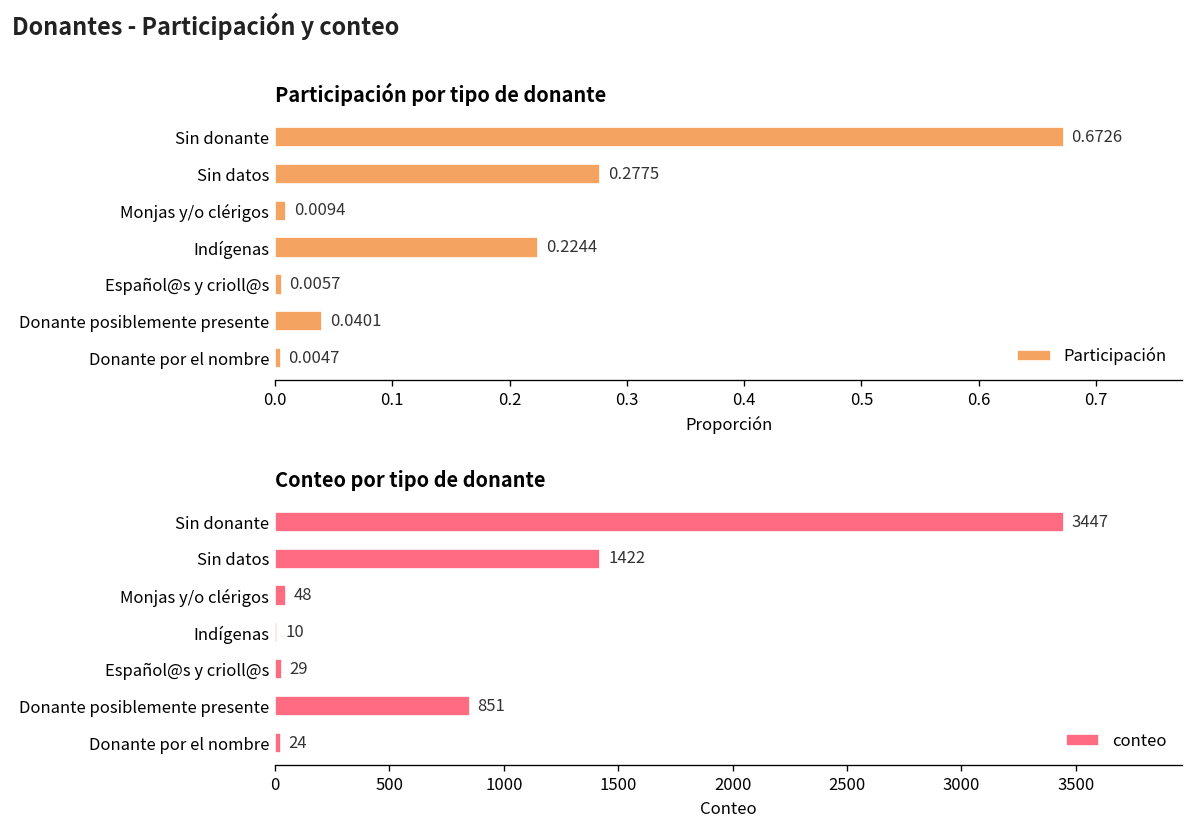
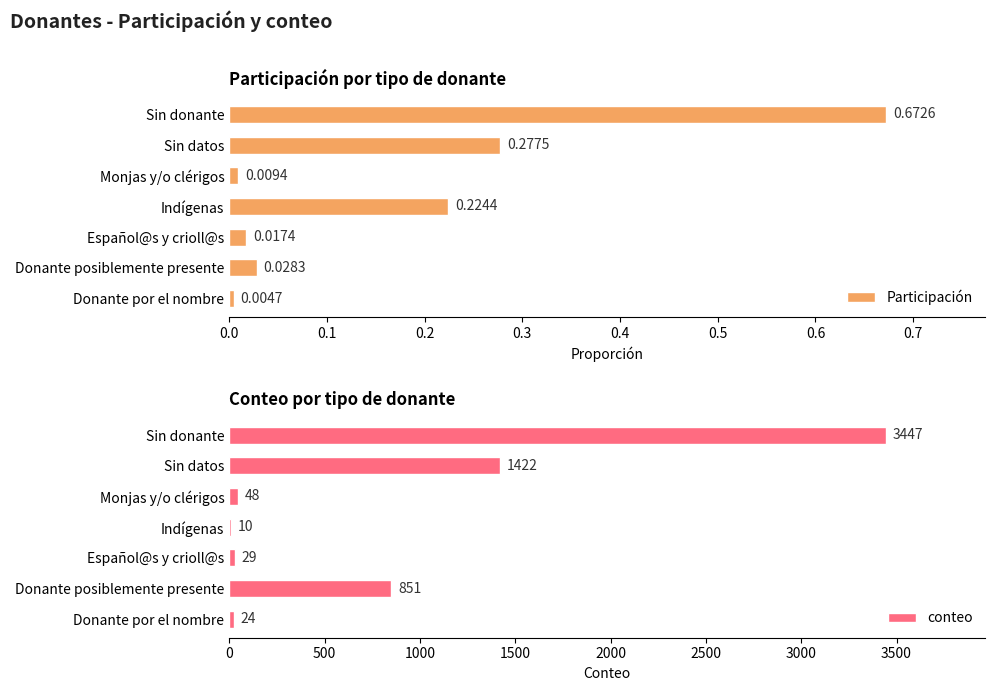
Participación por tipo de donante, Español@s y crioll@s: 0.0057 -> 0.0174
Participación por tipo de donante, Donante posiblemente presente: 0.0401 -> 0.0283
